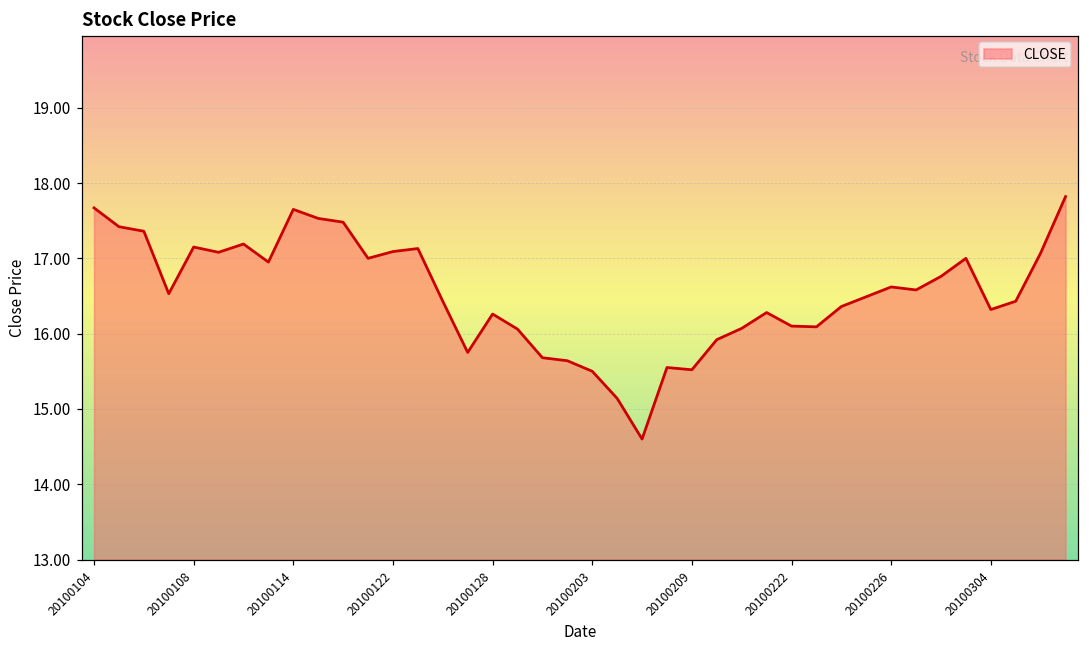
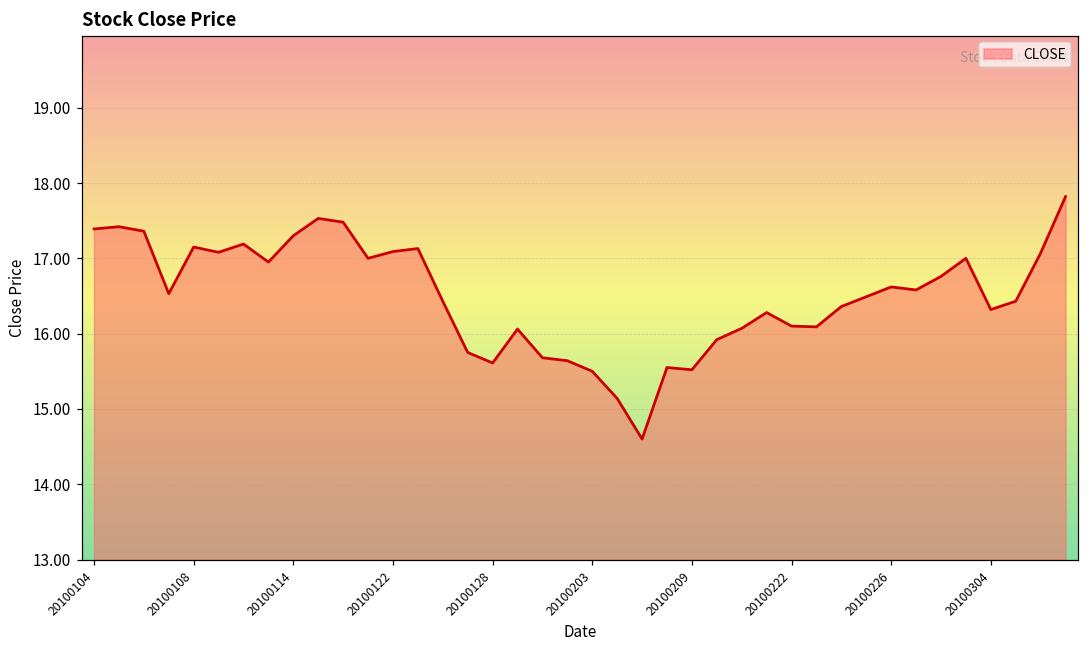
20100104: 17.7 -> 17.4
20100114: 17.7 -> 17.3
20100128: 16.3 -> 15.6
